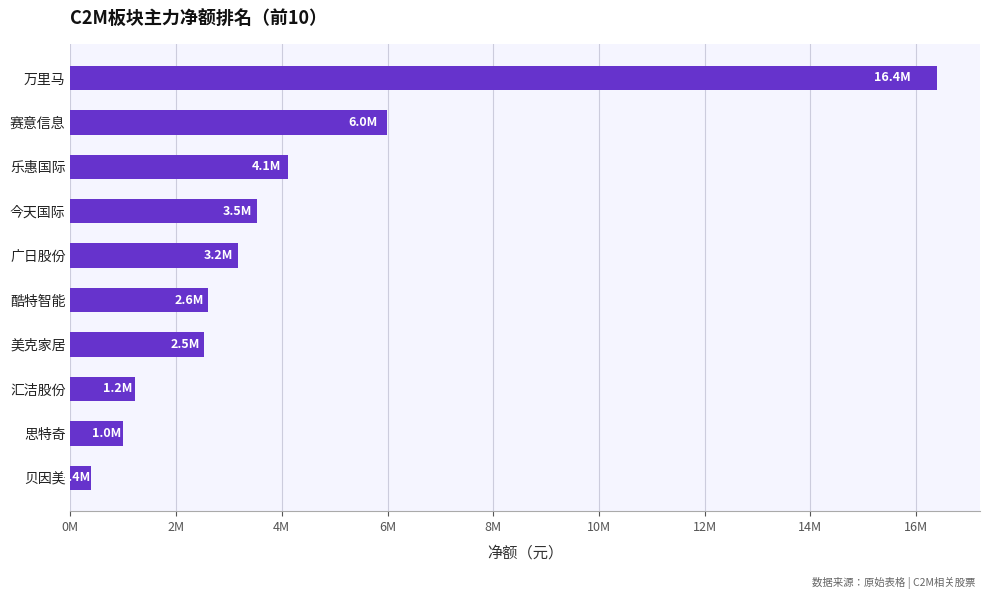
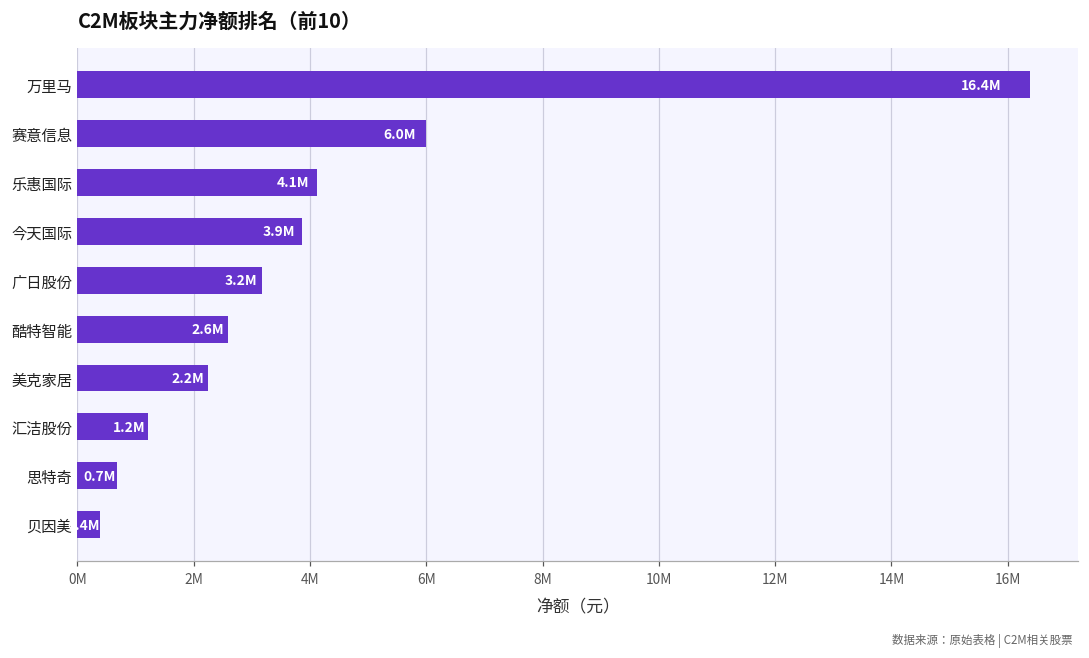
今天国际: 3.5M -> 3.9M
美克家居: 2.5M -> 2.2M
思特奇: 1.0M -> 0.7M
